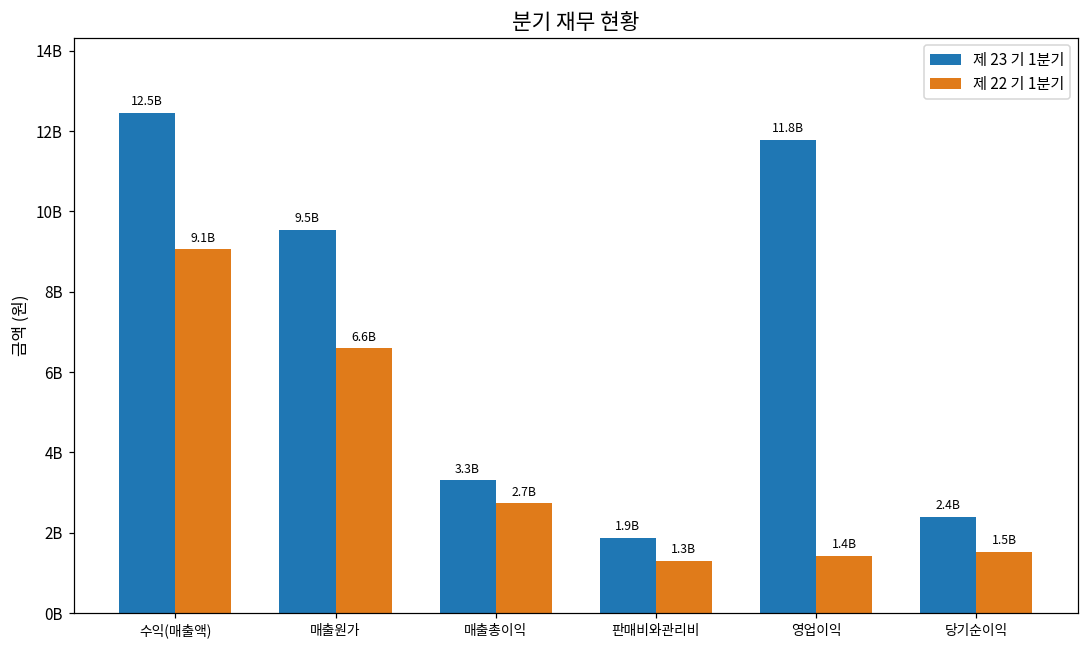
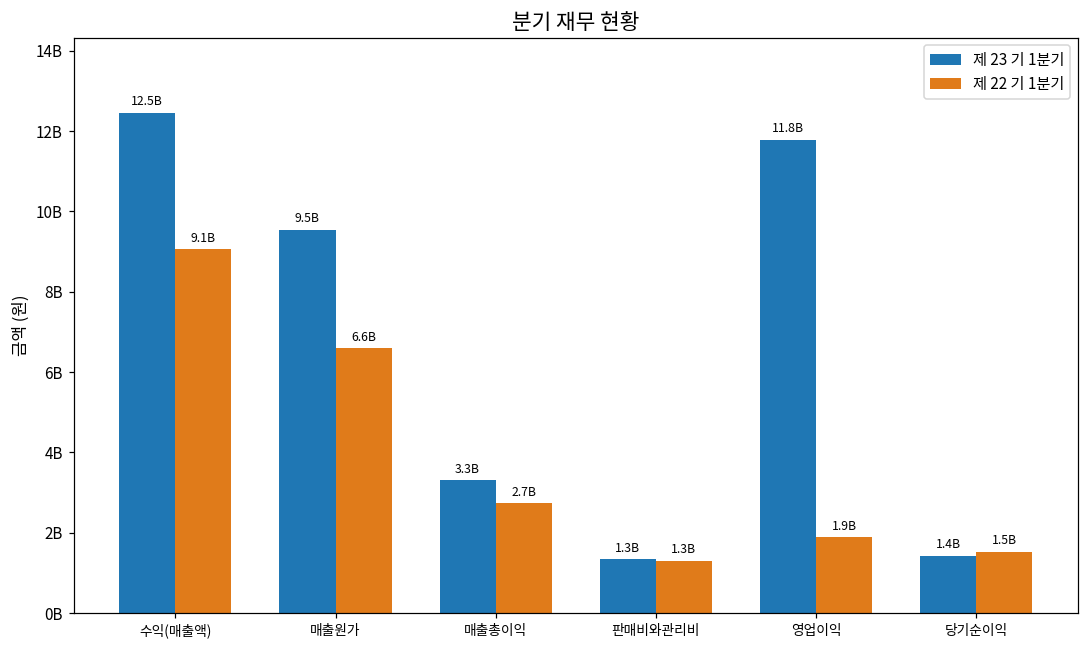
제 23 기 1분기, 판매비와관리비: 1.9B -> 1.3B
제 22 기 1분기, 영업이익: 1.4B -> 1.9B
제 23 기 1분기, 당기순이익: 2.4B -> 1.4B
